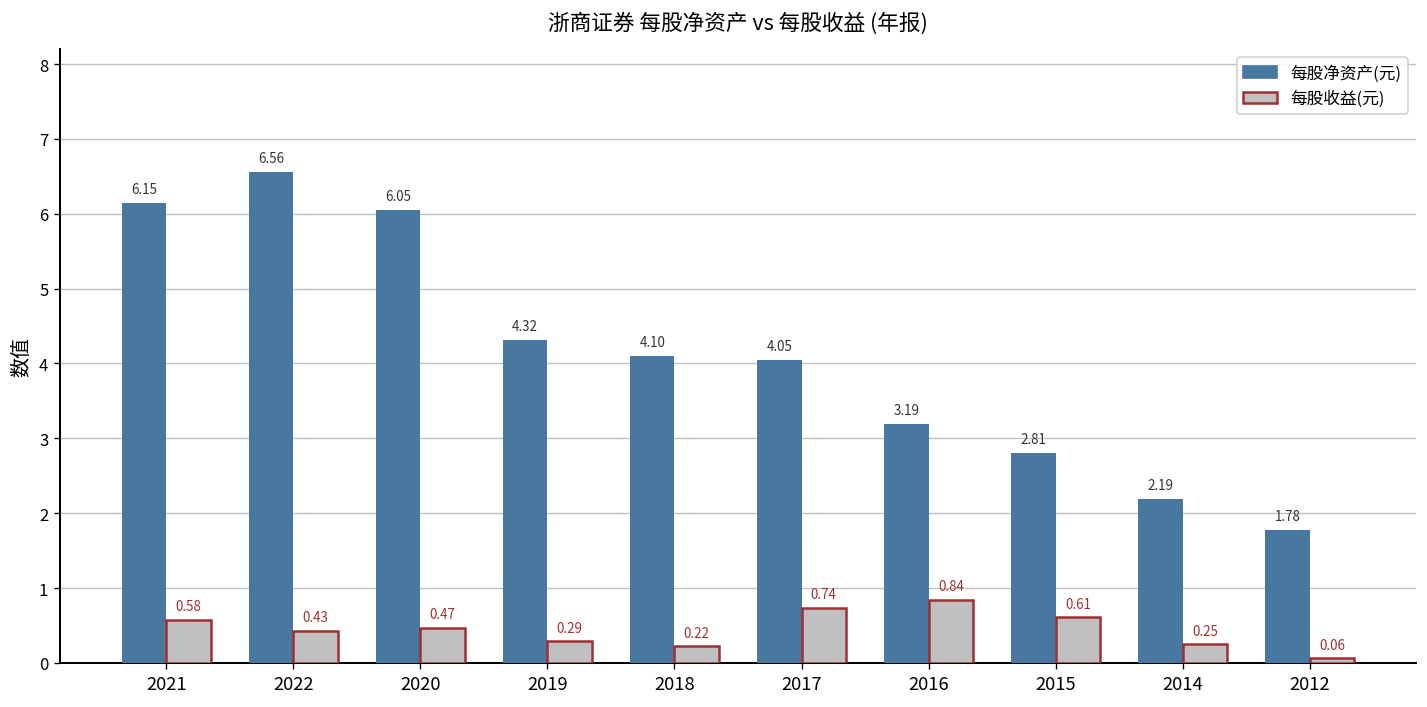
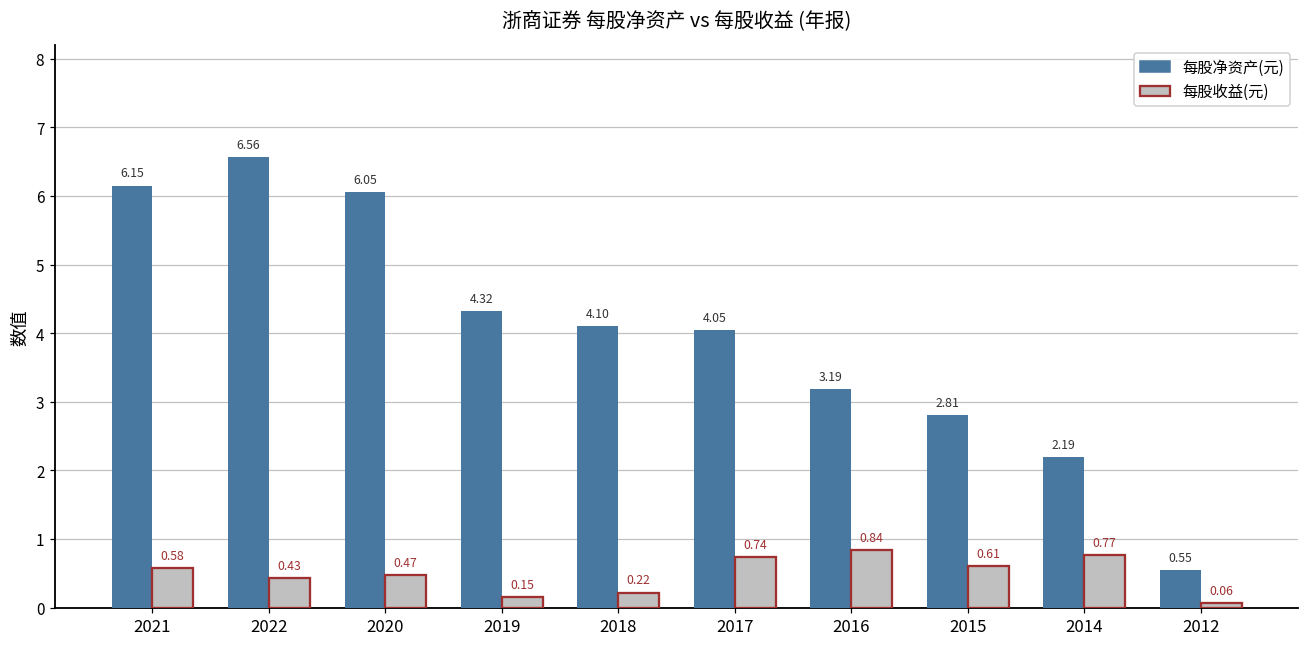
每股收益(元), 2019: 0.29 -> 0.15
每股收益(元), 2014: 0.25 -> 0.77
每股净资产(元), 2012: 1.78 -> 0.55
